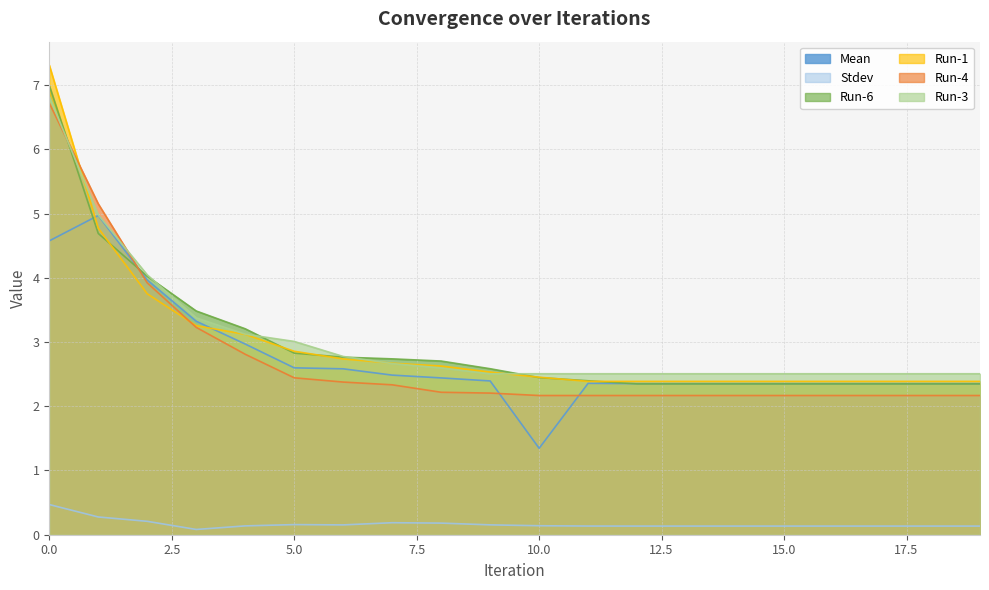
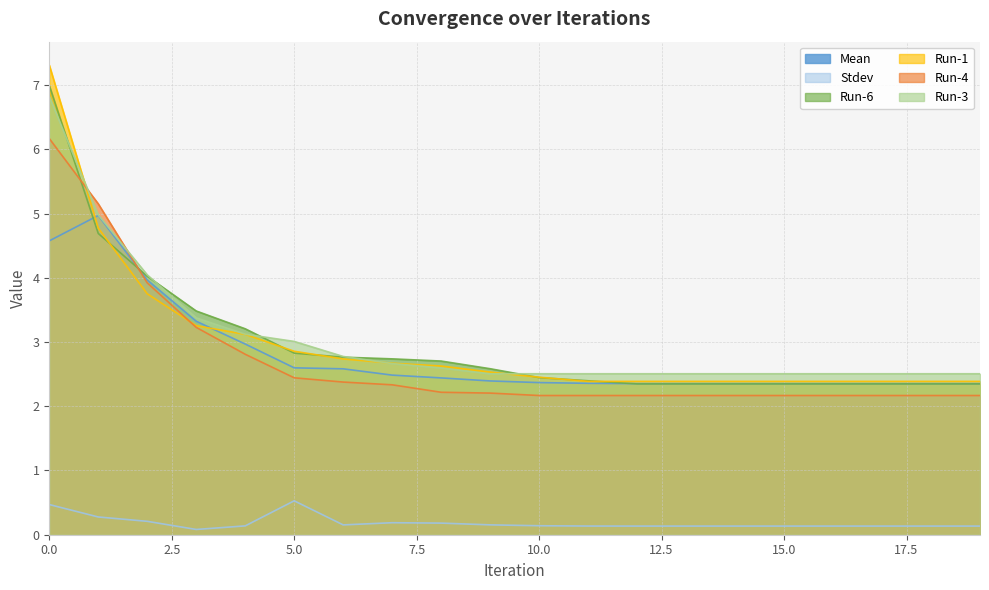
Run-4, 0.0: 6.7 -> 6.2
Stdev, 5.0: 0.2 -> 0.5
Mean, 10.0: 1.3 -> 2.4
